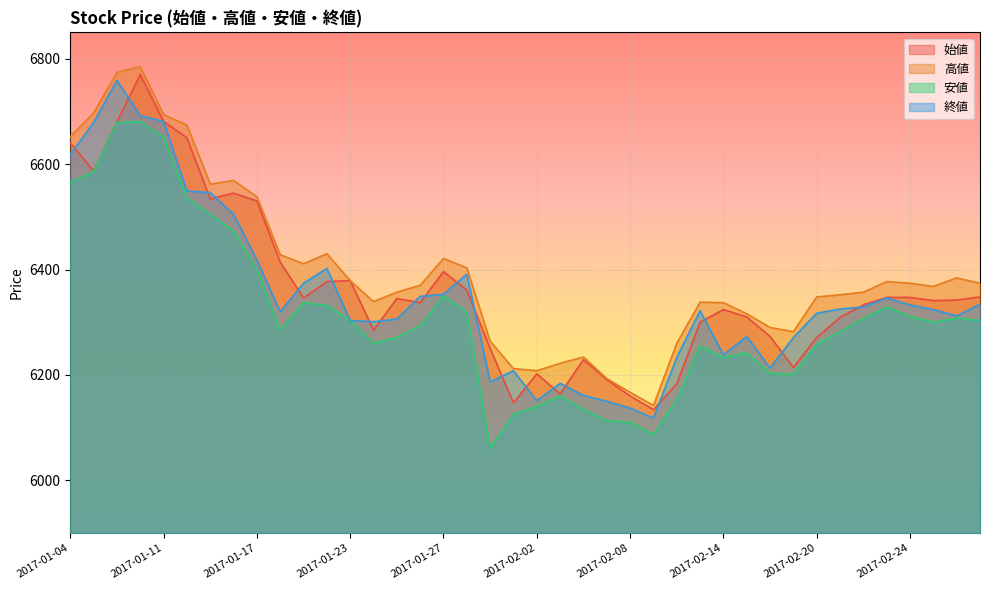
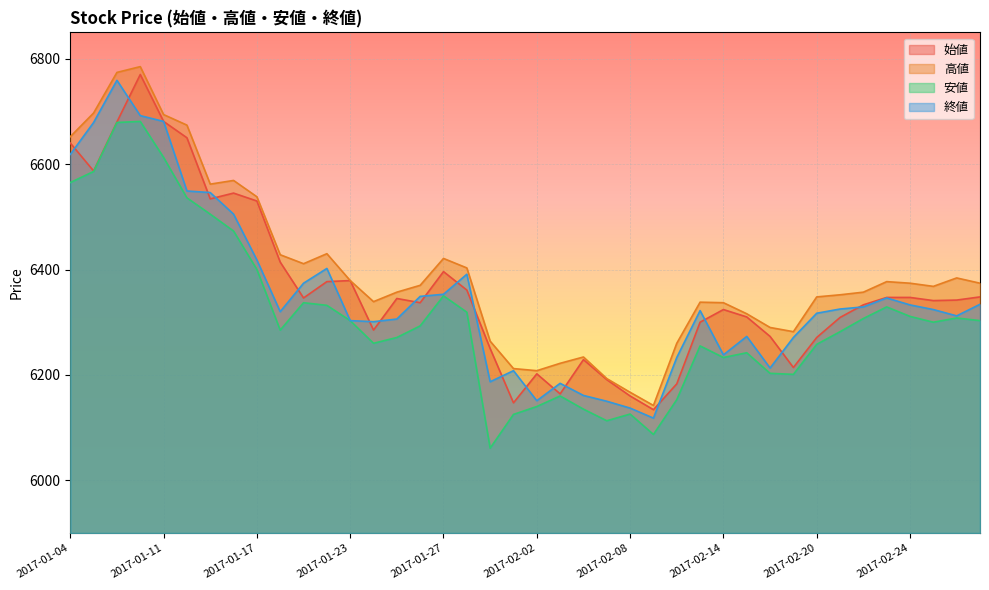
安値, 2017-01-11: 6650 -> 6610
安値, 2017-02-08: 6110 -> 6130
